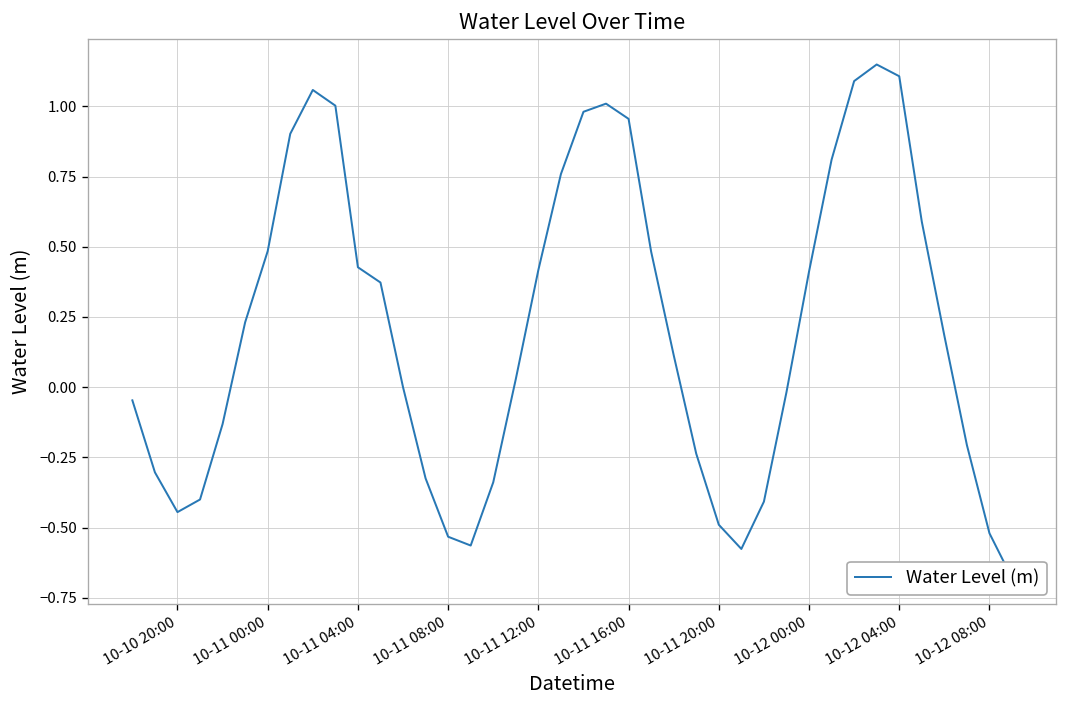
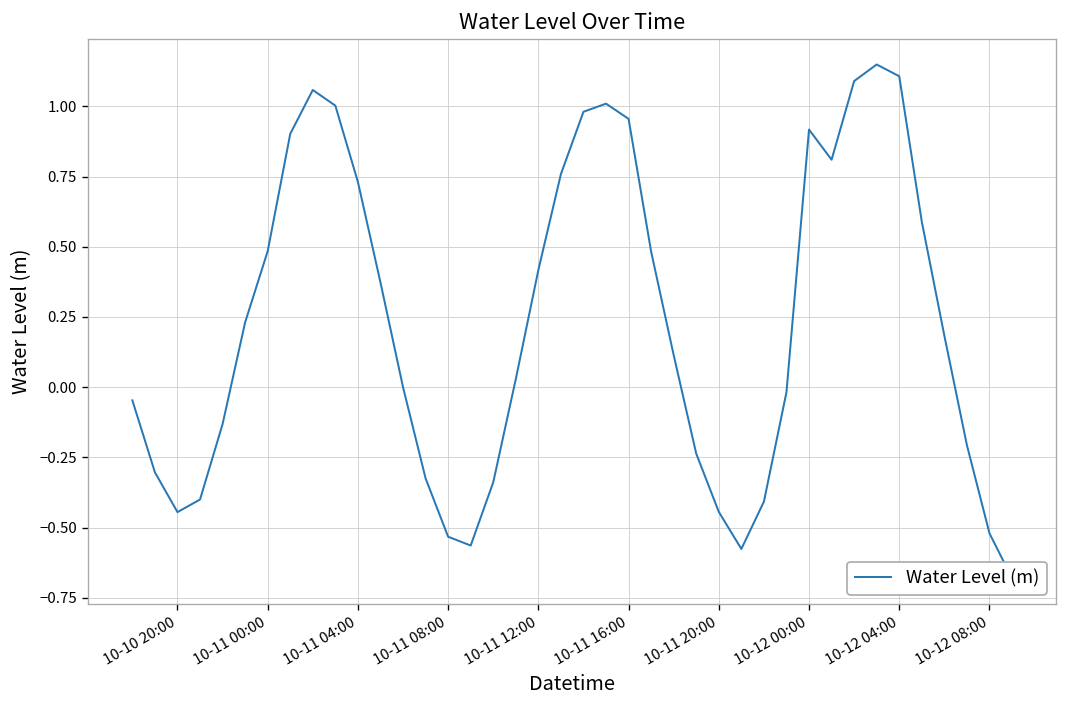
10-11 04:00: 0.43 -> 0.73
10-11 20:00: -0.49 -> -0.44
10-12 00:00: 0.41 -> 0.92
